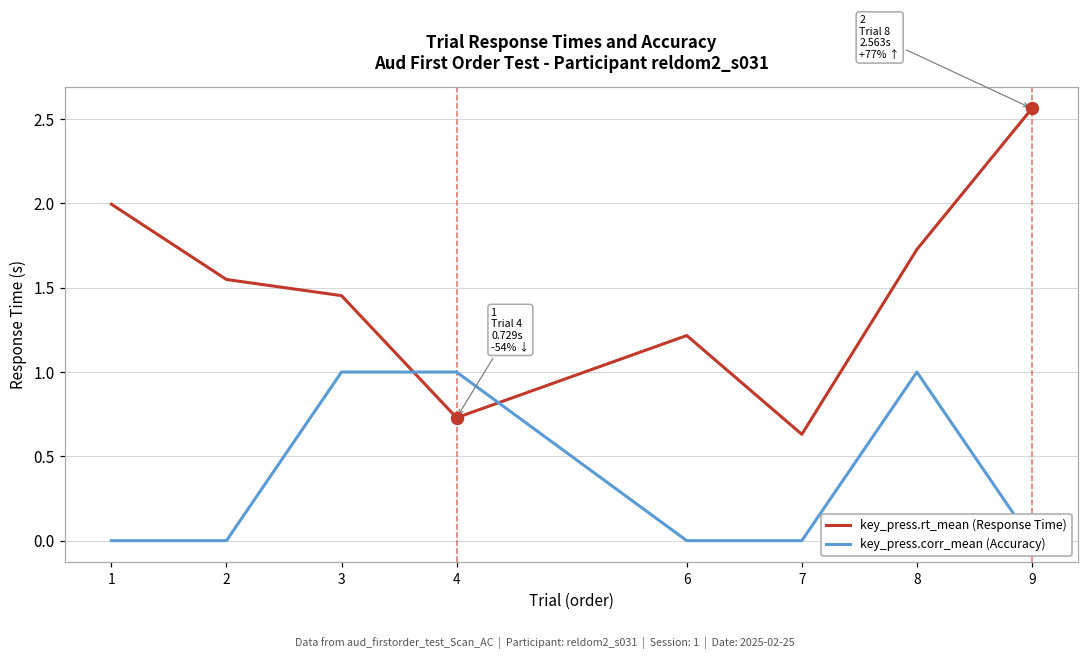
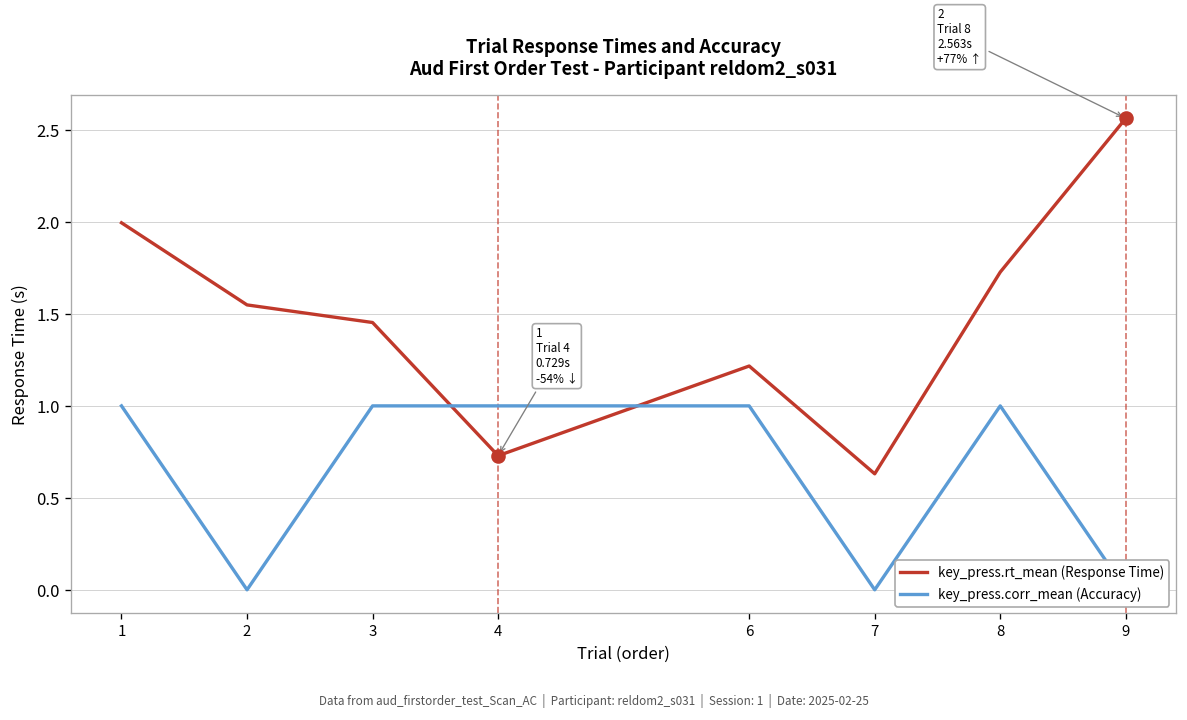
key_press.corr_mean (Accuracy), 1: 0 -> 1
key_press.corr_mean (Accuracy), 6: 0 -> 1
